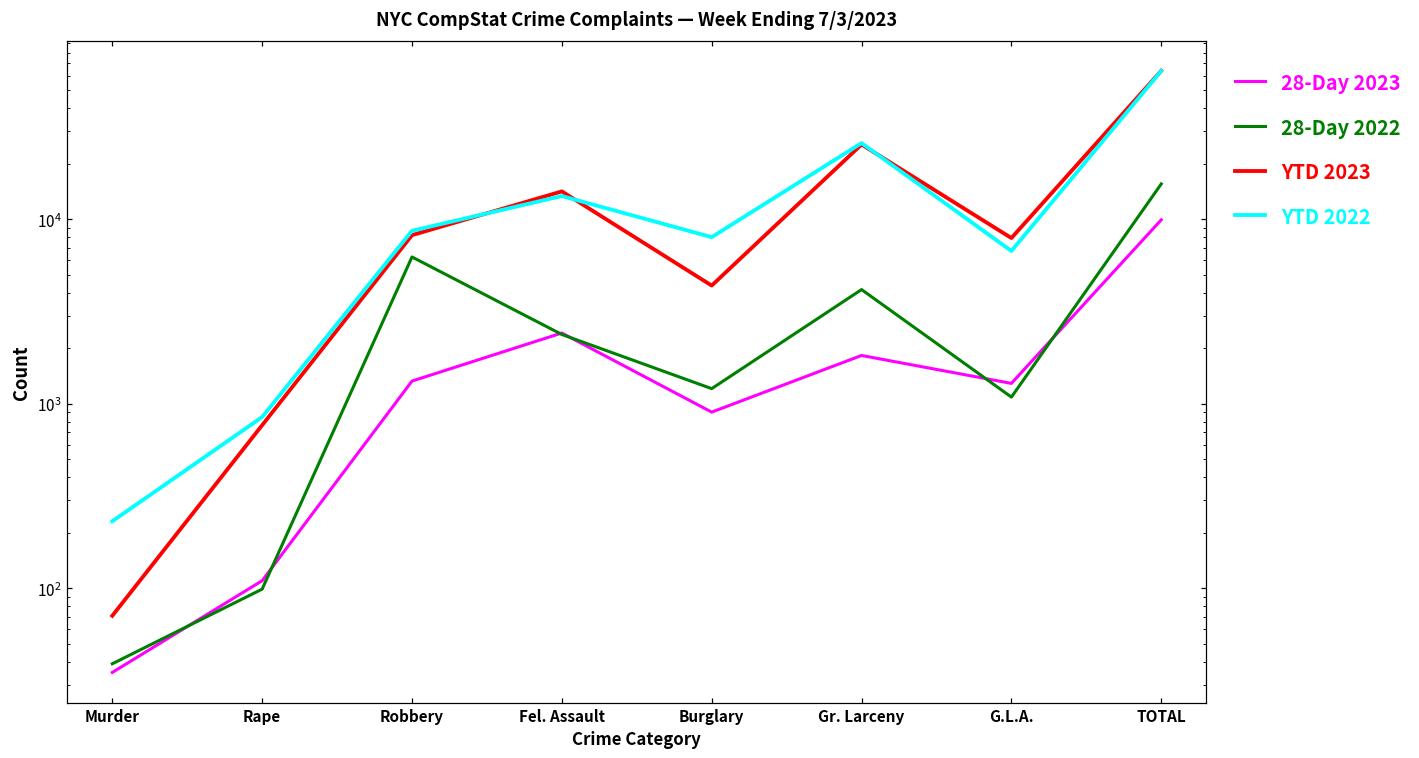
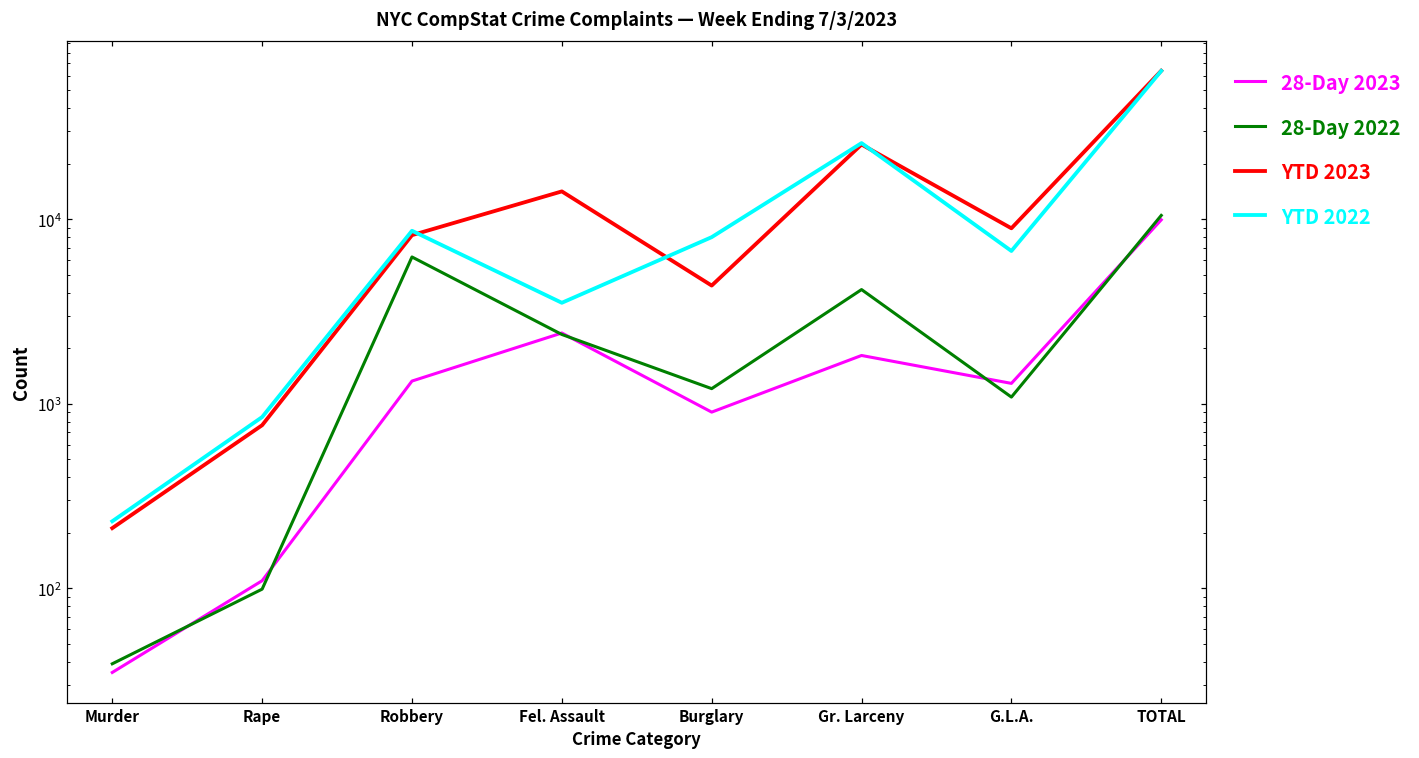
YTD 2023, Murder: 71 -> 210
YTD 2022, Fel. Assault: 13000 -> 3500
YTD 2023, G.L.A.: 8000 -> 9000
28-Day 2022, TOTAL: 16000 -> 11000
